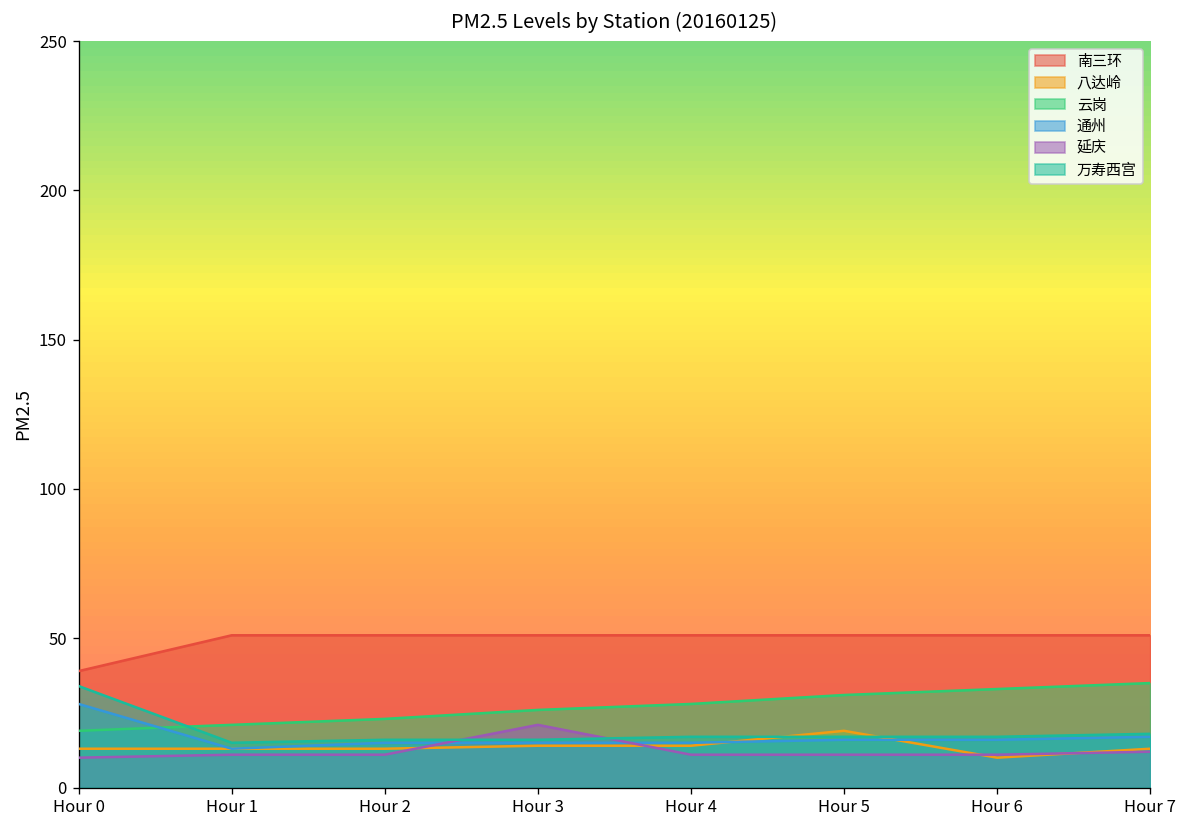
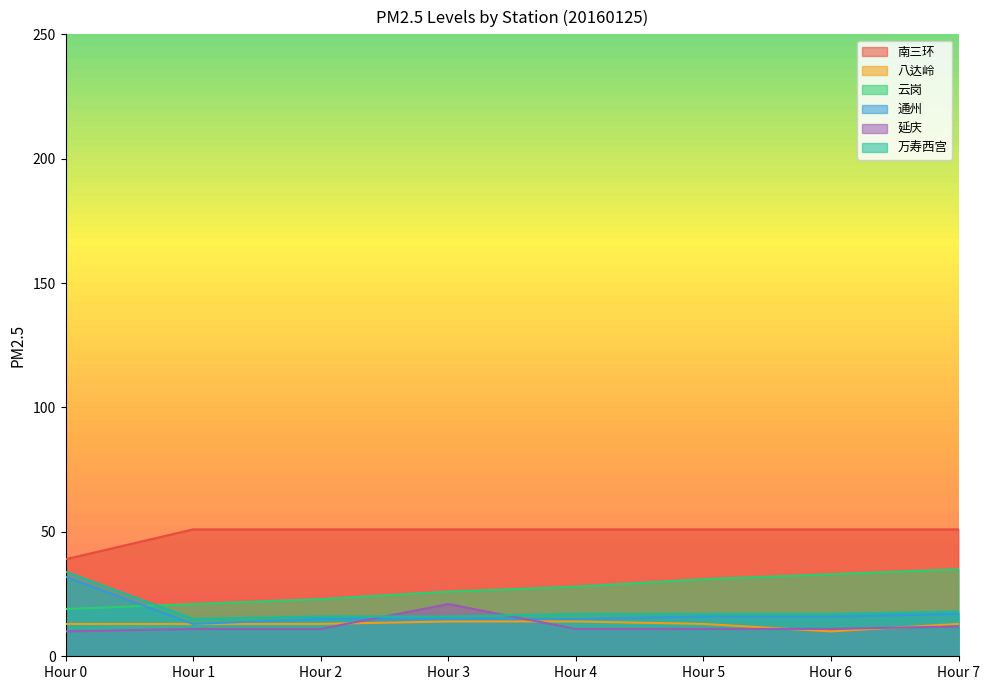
通州, Hour 0: 28 -> 32
八达岭, Hour 5: 19 -> 13
